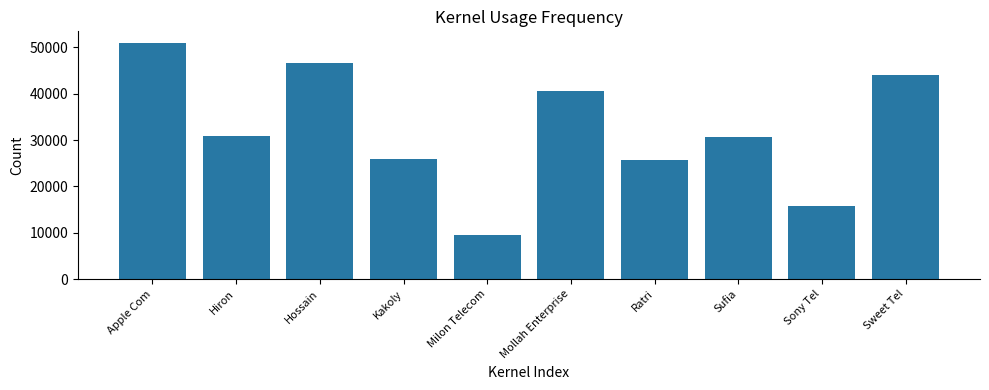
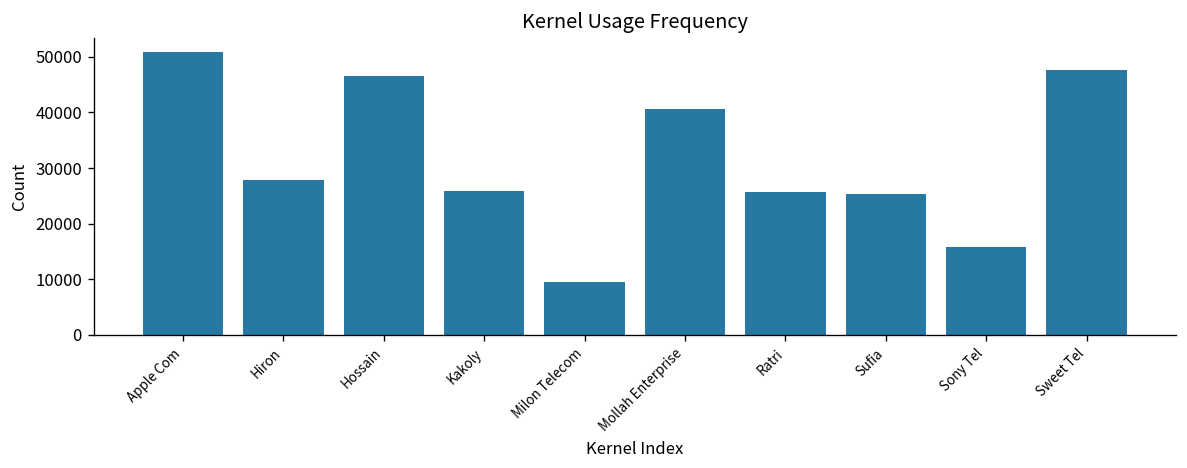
Hiron: 31000 -> 28000
Sufia: 31000 -> 25000
Sweet Tel: 44000 -> 48000
